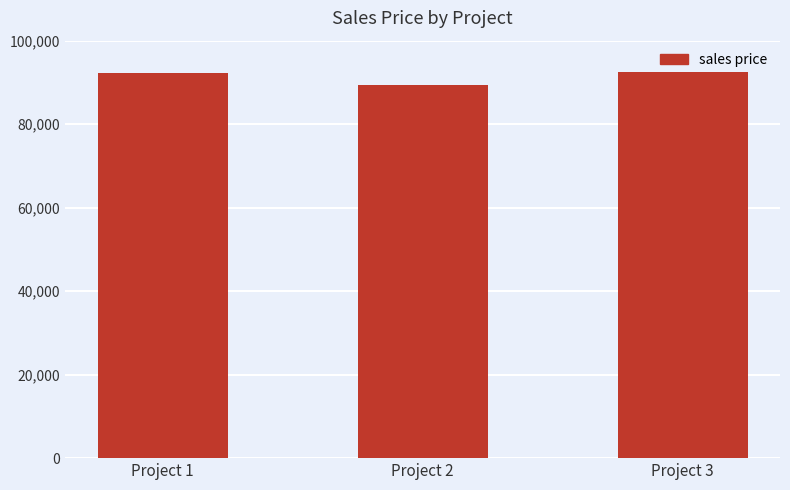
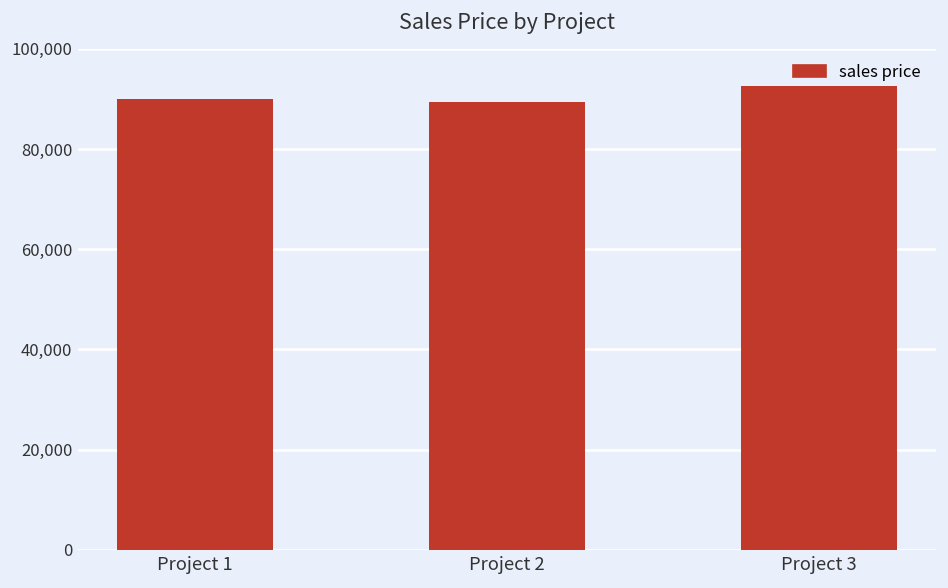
Project 1: 92,000 -> 90,000
